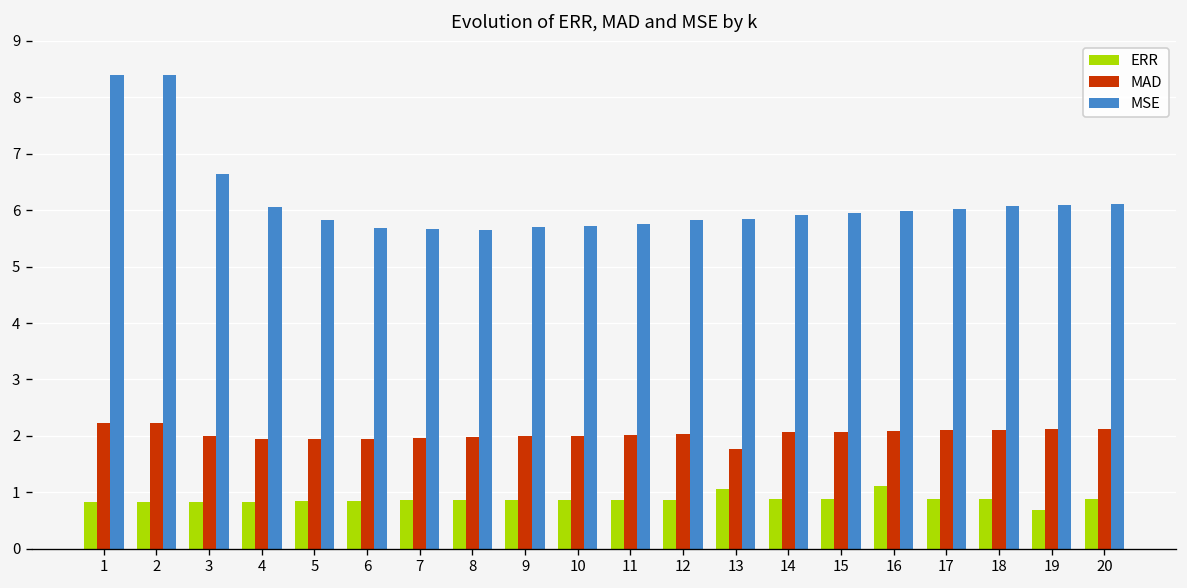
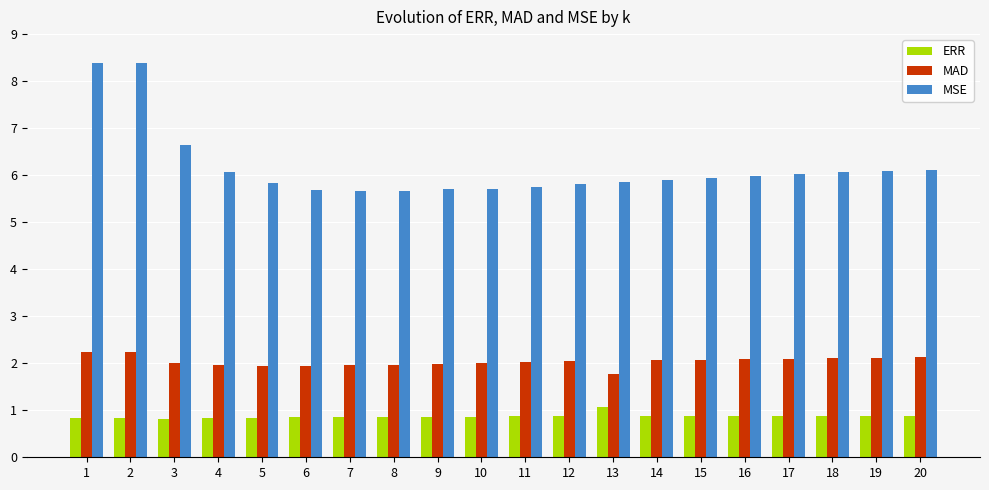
ERR, 16: 1.1 -> 0.9
ERR, 19: 0.7 -> 0.9
